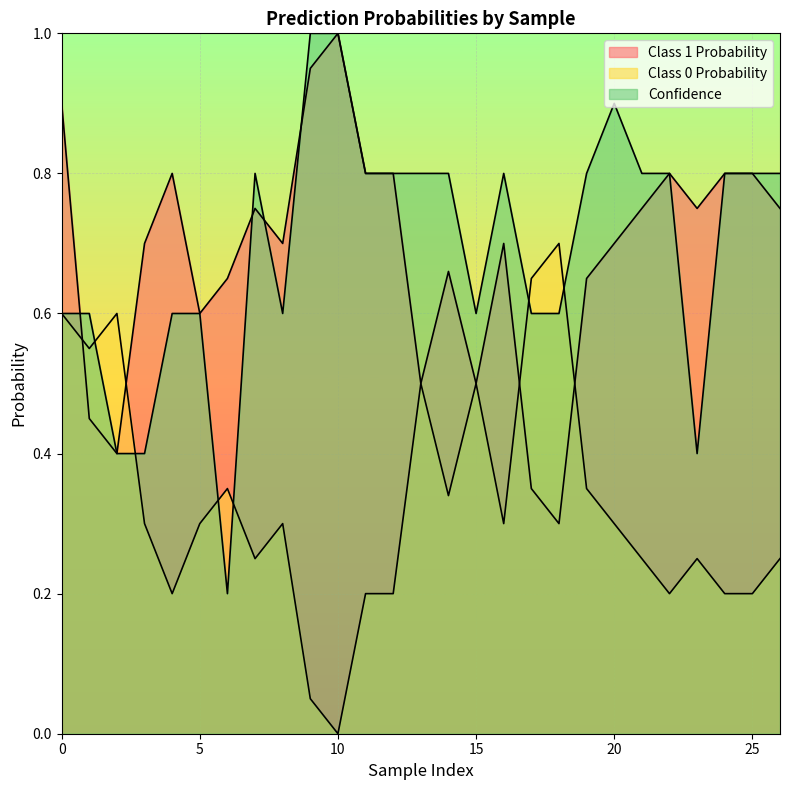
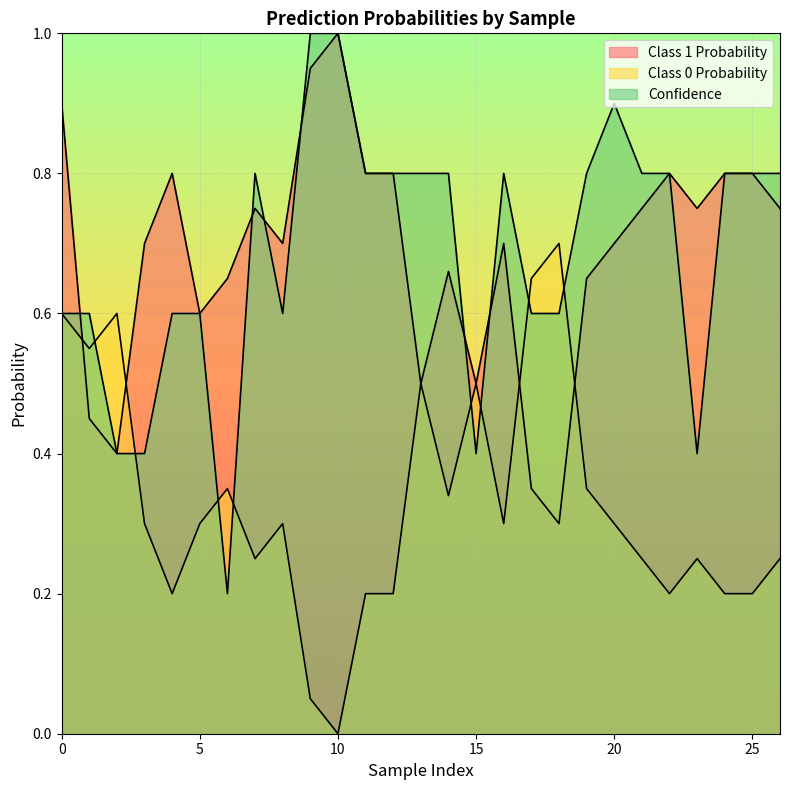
Confidence, 15: 0.6 -> 0.4
